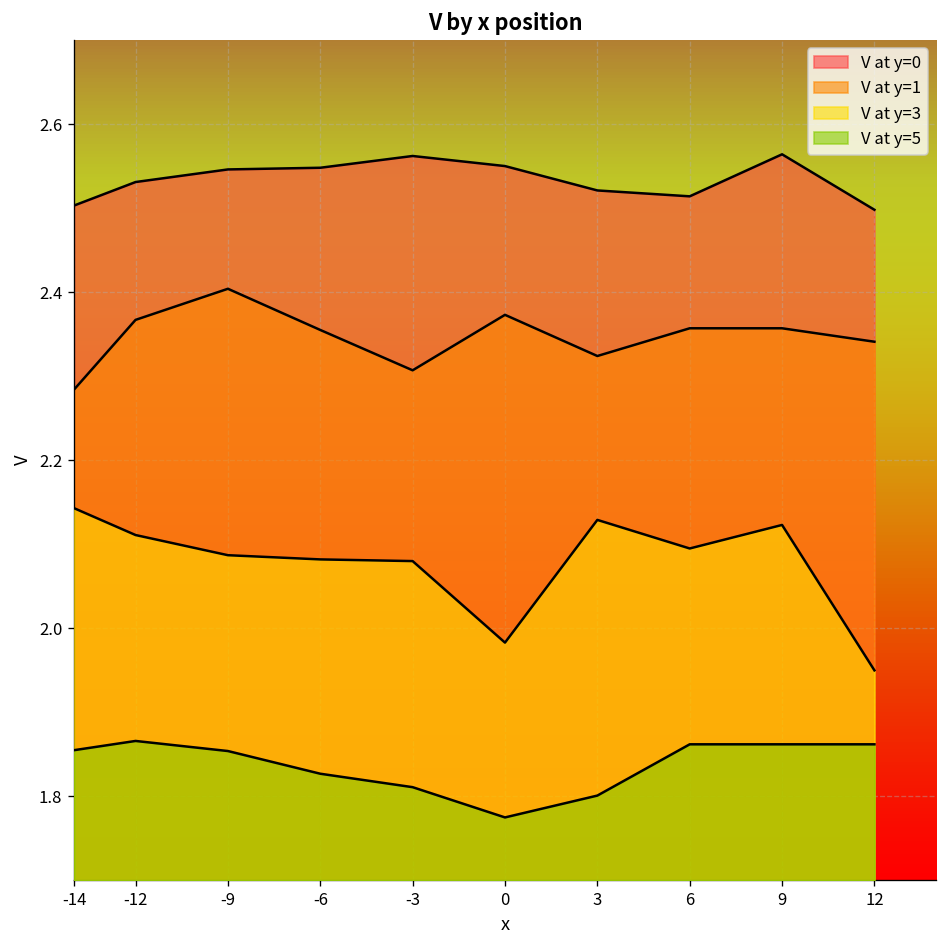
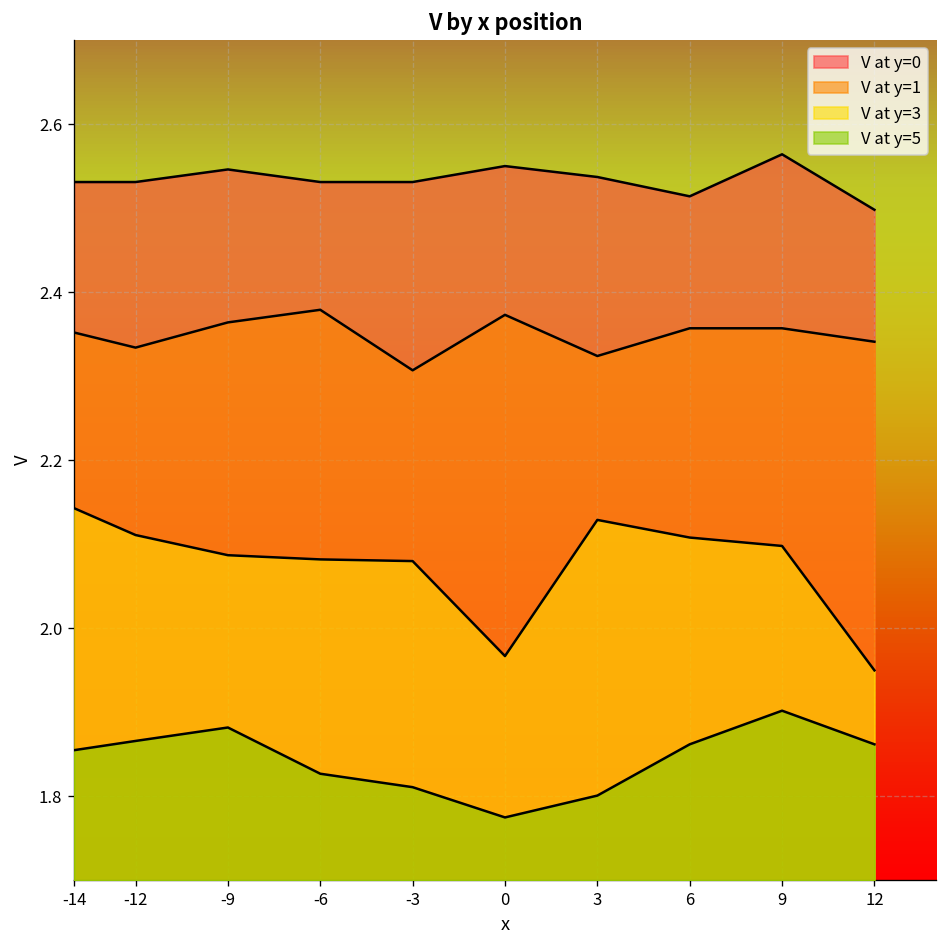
V at y=0, -14: 2.50 -> 2.53
V at y=1, -14: 2.28 -> 2.35
V at y=1, -12: 2.37 -> 2.33
V at y=1, -9: 2.40 -> 2.36
V at y=5, -9: 1.85 -> 1.88
V at y=0, -6: 2.55 -> 2.53
V at y=1, -6: 2.36 -> 2.38
V at y=0, -3: 2.56 -> 2.53
V at y=3, 0: 1.98 -> 1.97
V at y=0, 3: 2.52 -> 2.54
V at y=3, 6: 2.10 -> 2.11
V at y=3, 9: 2.12 -> 2.10
V at y=5, 9: 1.86 -> 1.90
